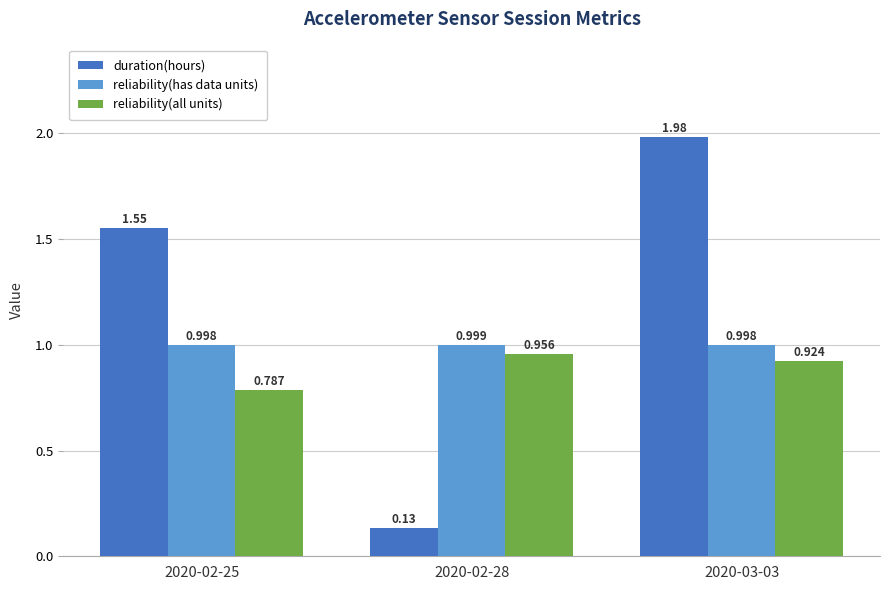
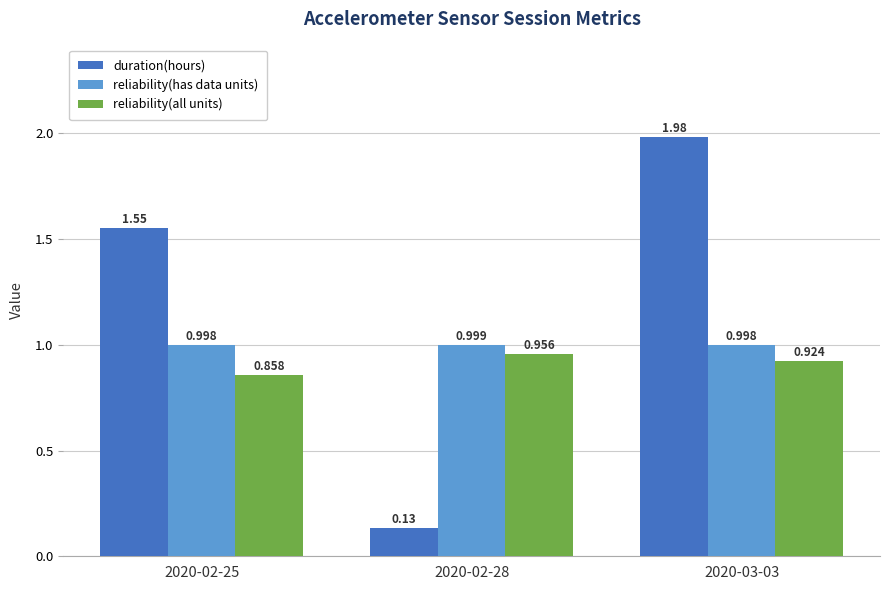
reliability(all units), 2020-02-25: 0.787 -> 0.858
